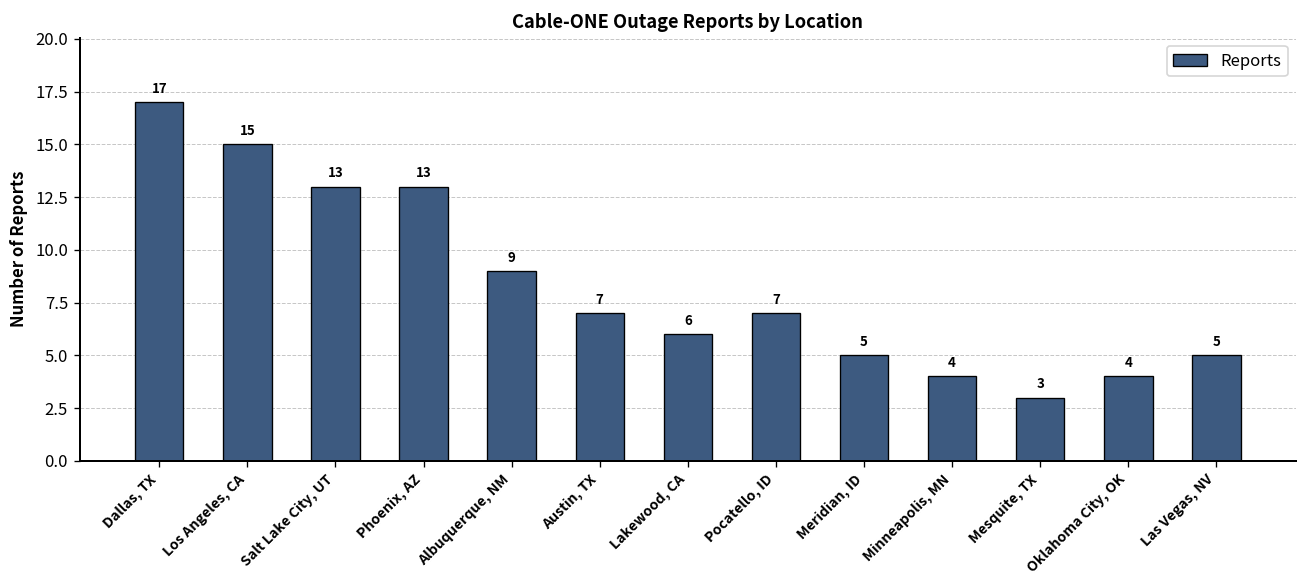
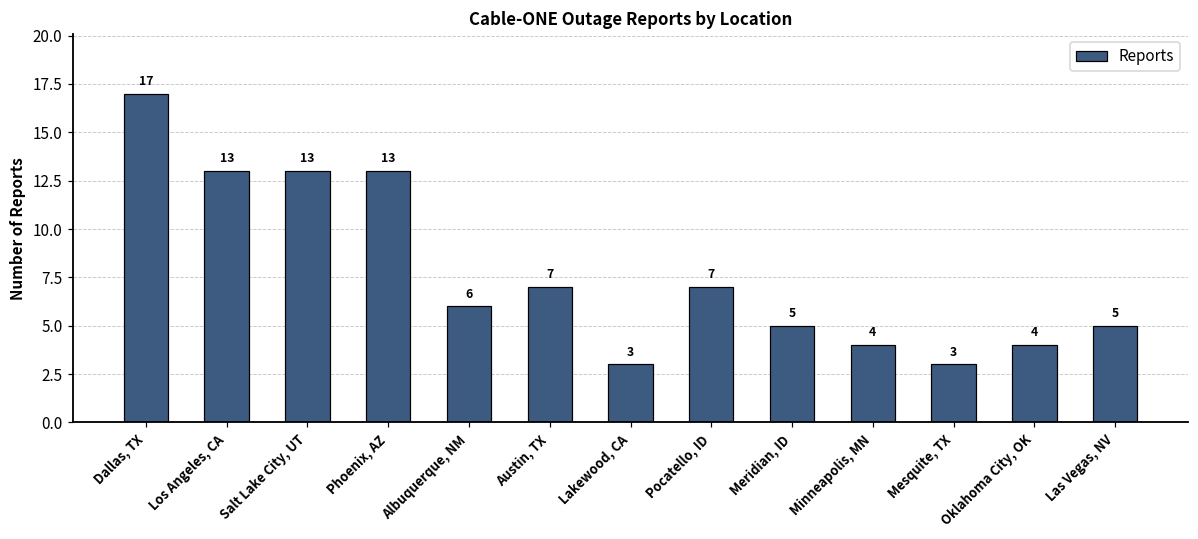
Los Angeles, CA: 15 -> 13
Albuquerque, NM: 9 -> 6
Lakewood, CA: 6 -> 3
